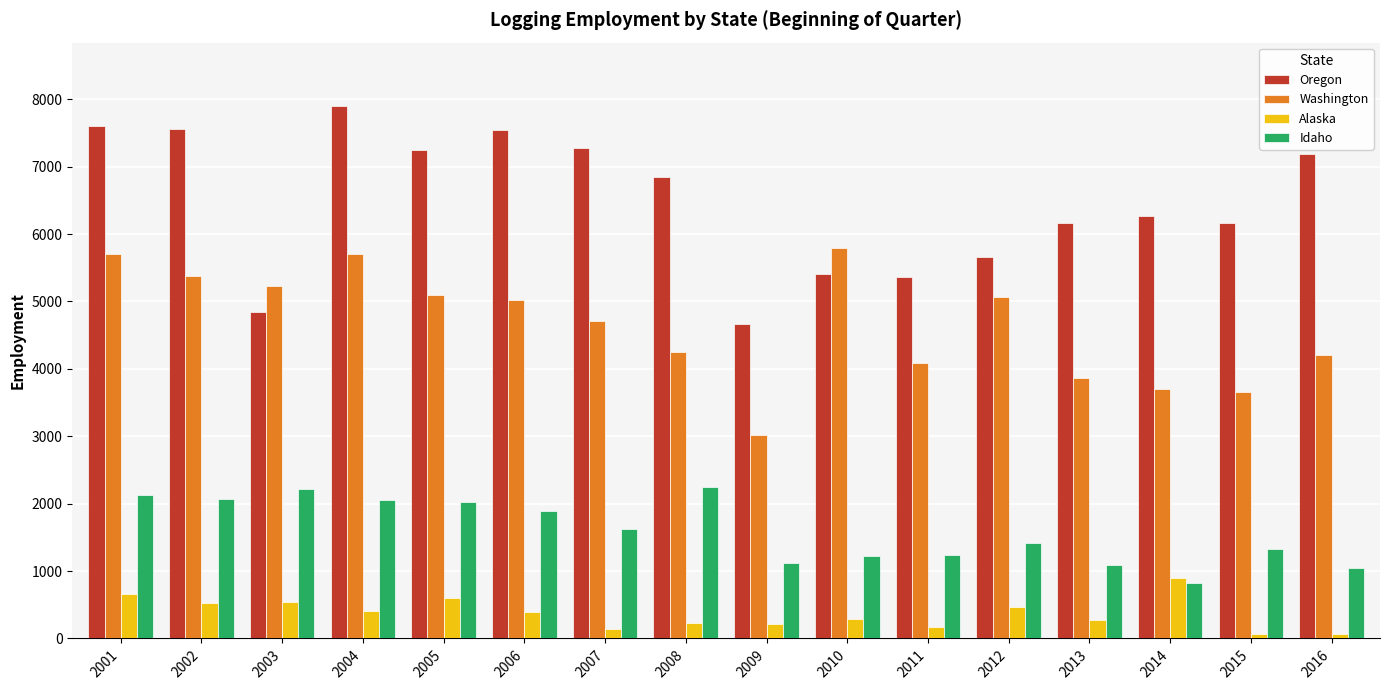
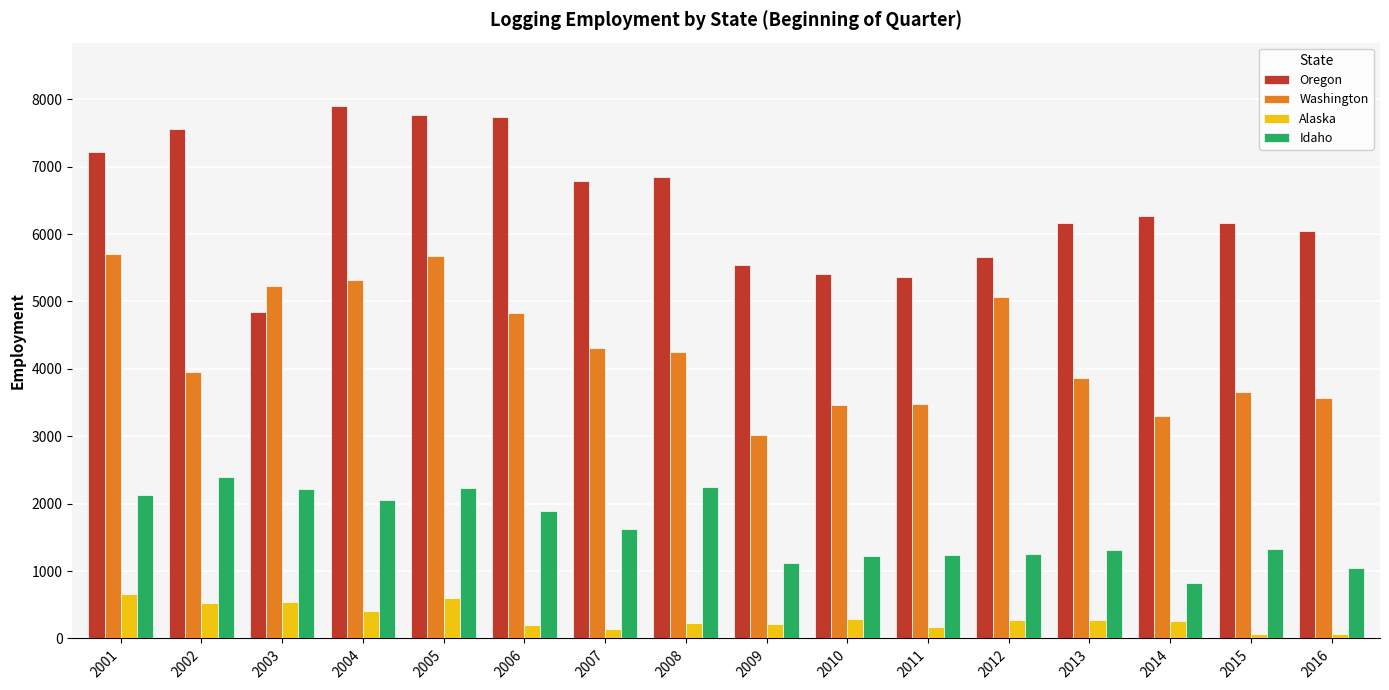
Oregon, 2001: 7600 -> 7200
Washington, 2002: 5400 -> 3900
Idaho, 2002: 2100 -> 2400
Washington, 2004: 5700 -> 5300
Oregon, 2005: 7200 -> 7800
Washington, 2005: 5100 -> 5700
Idaho, 2005: 2000 -> 2200
Oregon, 2006: 7500 -> 7700
Washington, 2006: 5000 -> 4800
Alaska, 2006: 400 -> 200
Oregon, 2007: 7300 -> 6800
Washington, 2007: 4700 -> 4300
Oregon, 2009: 4700 -> 5500
Washington, 2010: 5800 -> 3500
Washington, 2011: 4100 -> 3500
Alaska, 2012: 500 -> 300
Idaho, 2012: 1400 -> 1200
Idaho, 2013: 1100 -> 1300
Washington, 2014: 3700 -> 3300
Alaska, 2014: 900 -> 300
Oregon, 2016: 7200 -> 6000
Washington, 2016: 4200 -> 3600
